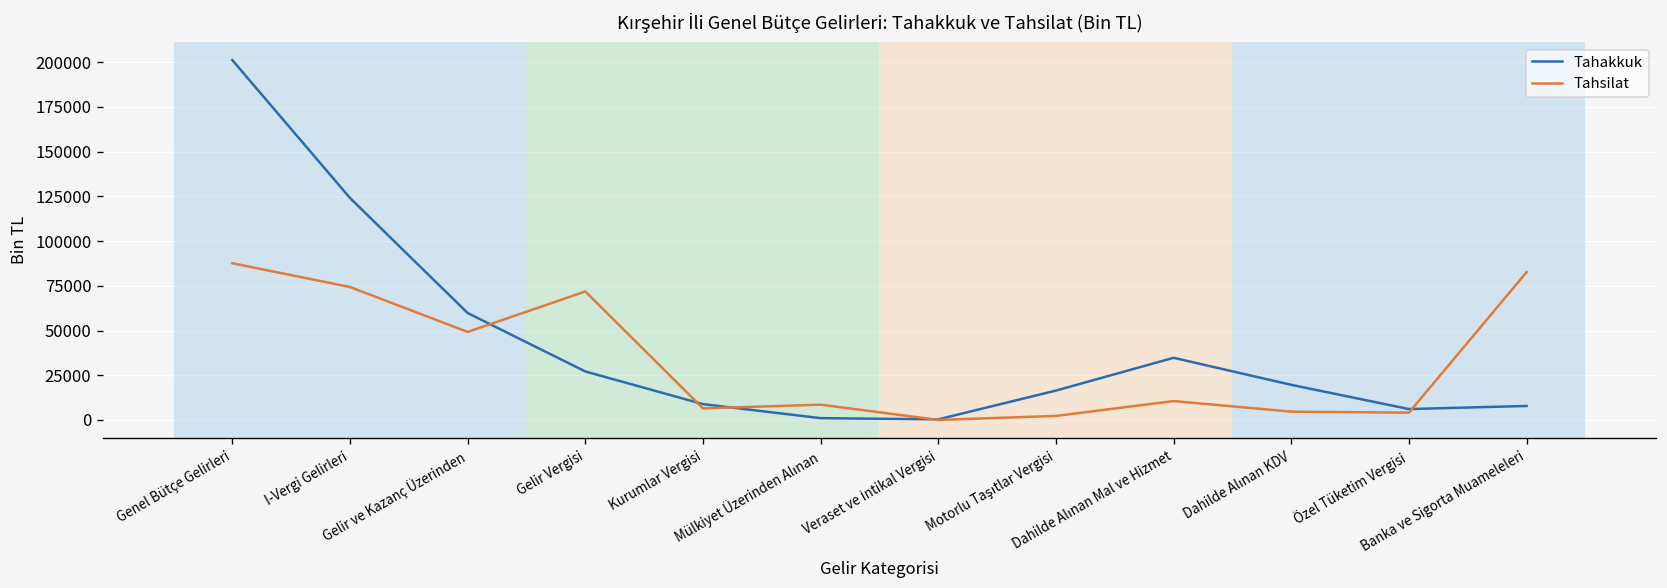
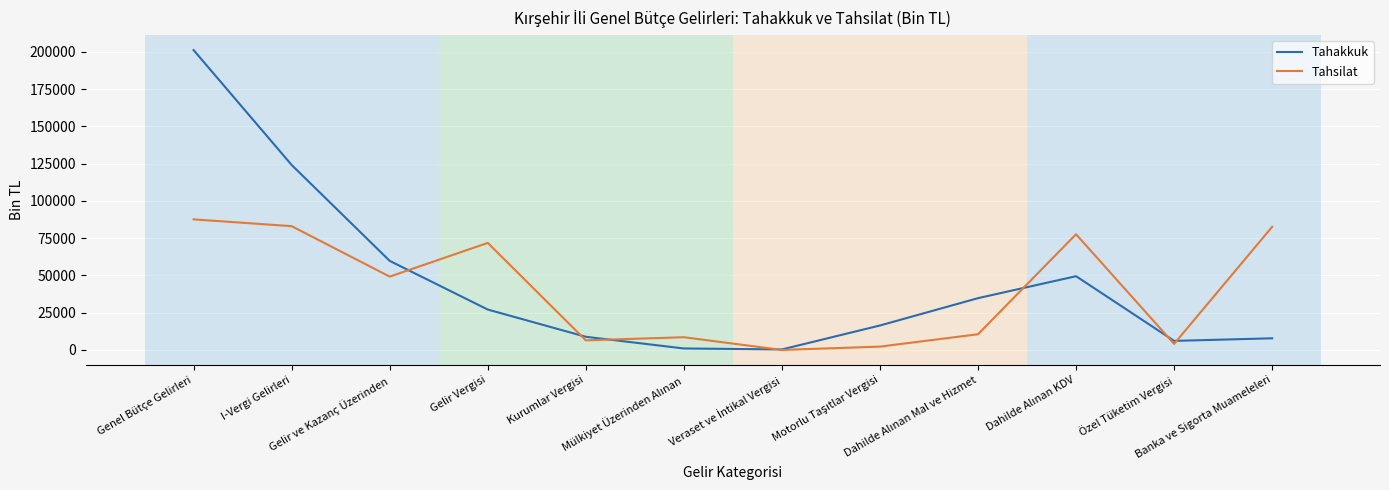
Tahsilat, I-Vergi Gelirleri: 74000 -> 83000
Tahakkuk, Dahilde Alınan KDV: 20000 -> 49000
Tahsilat, Dahilde Alınan KDV: 5000 -> 78000
